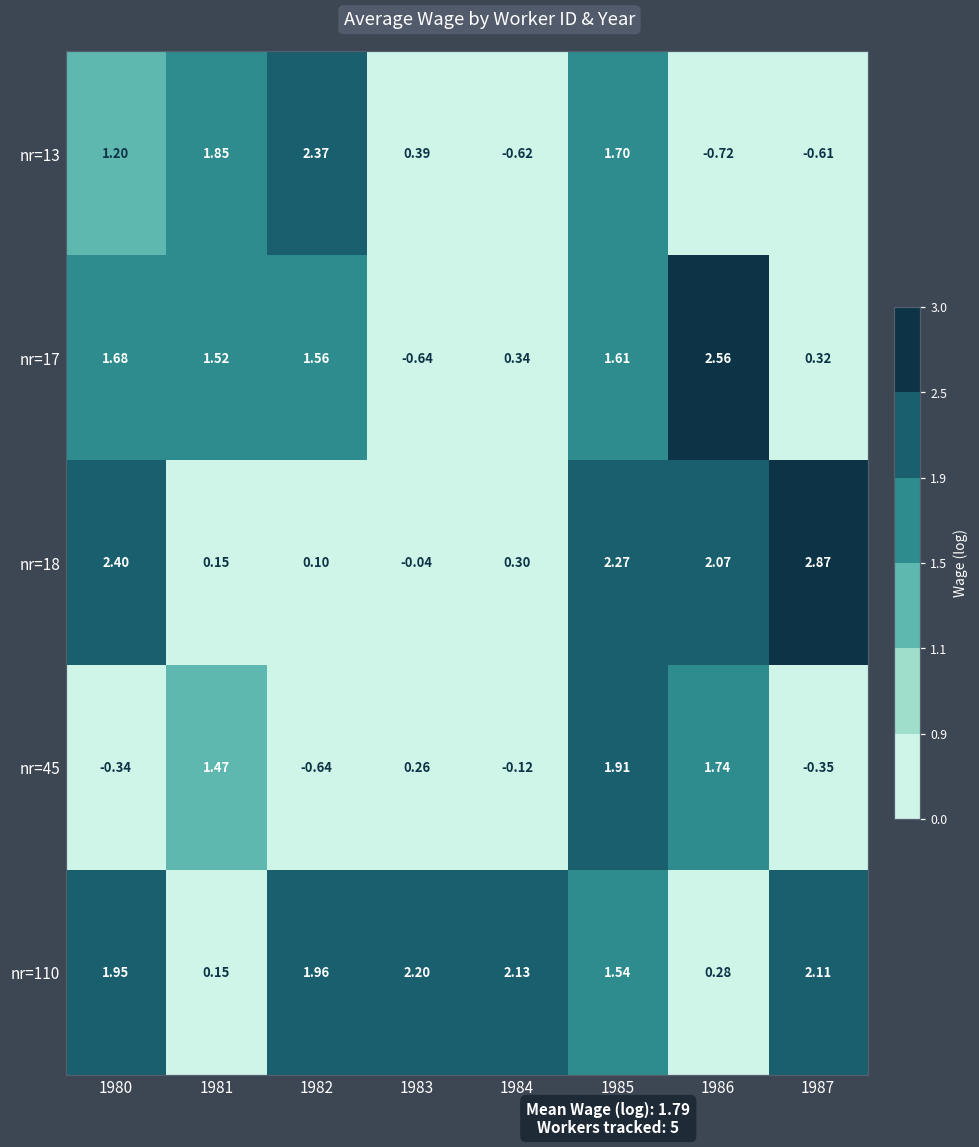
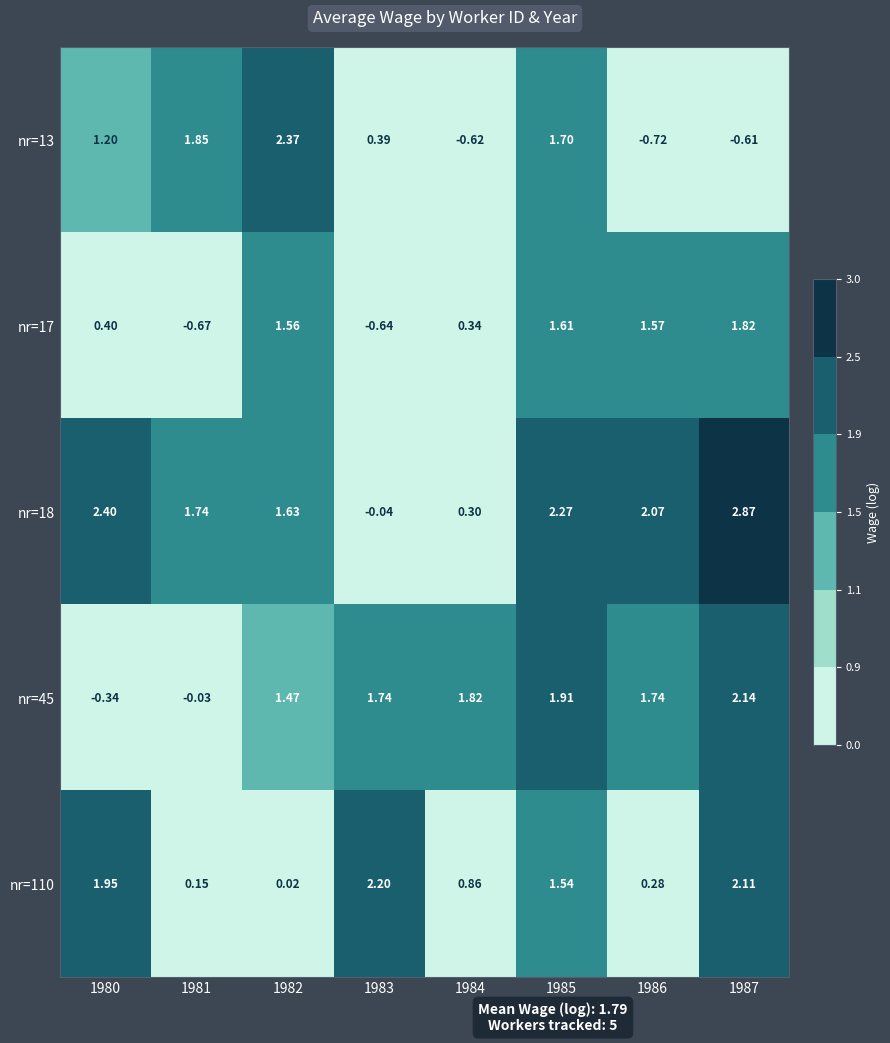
nr=17, 1980: 1.68 -> 0.40
nr=17, 1981: 1.52 -> -0.67
nr=17, 1986: 2.56 -> 1.57
nr=17, 1987: 0.32 -> 1.82
nr=18, 1981: 0.15 -> 1.74
nr=18, 1982: 0.10 -> 1.63
nr=45, 1981: 1.47 -> -0.03
nr=45, 1982: -0.64 -> 1.47
nr=45, 1983: 0.26 -> 1.74
nr=45, 1984: -0.12 -> 1.82
nr=45, 1987: -0.35 -> 2.14
nr=110, 1982: 1.96 -> 0.02
nr=110, 1984: 2.13 -> 0.86
